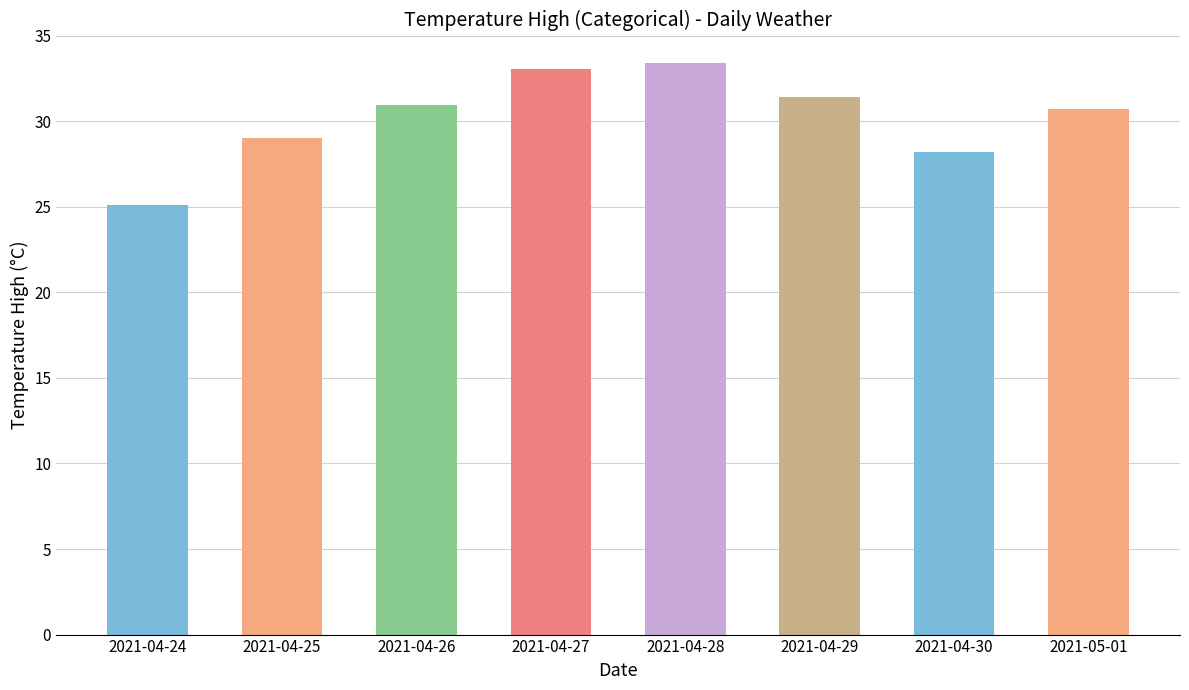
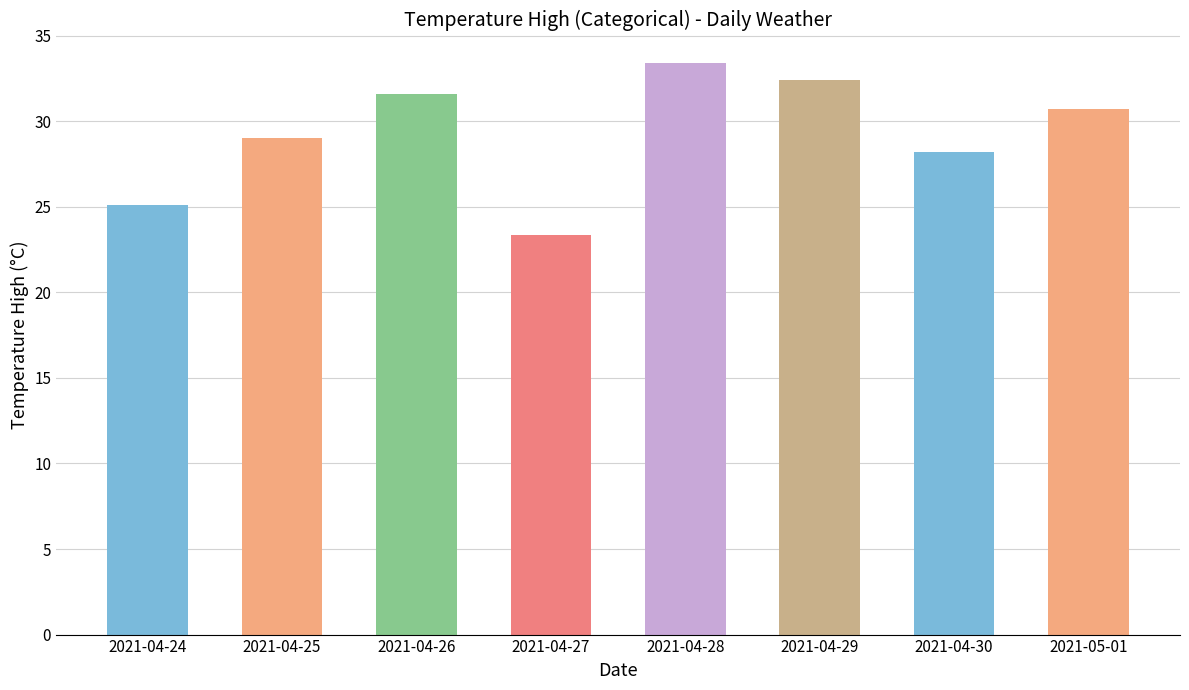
2021-04-26: 31.0 -> 31.6
2021-04-27: 33.1 -> 23.4
2021-04-29: 31.4 -> 32.4
